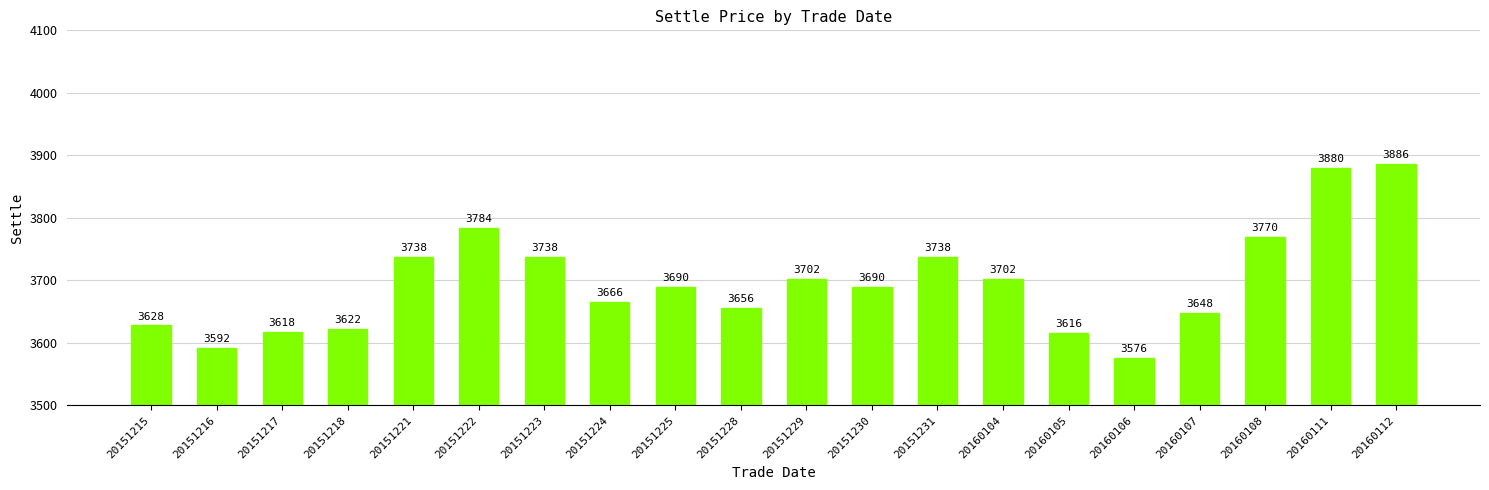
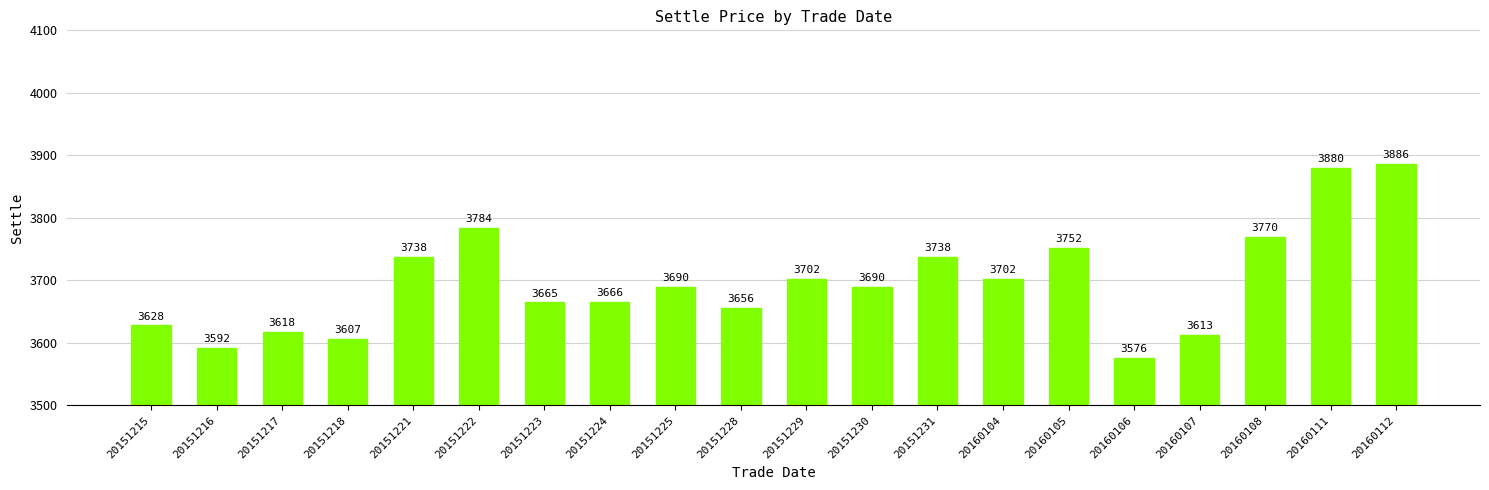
20151218: 3622 -> 3607
20151223: 3738 -> 3665
20160105: 3616 -> 3752
20160107: 3648 -> 3613
